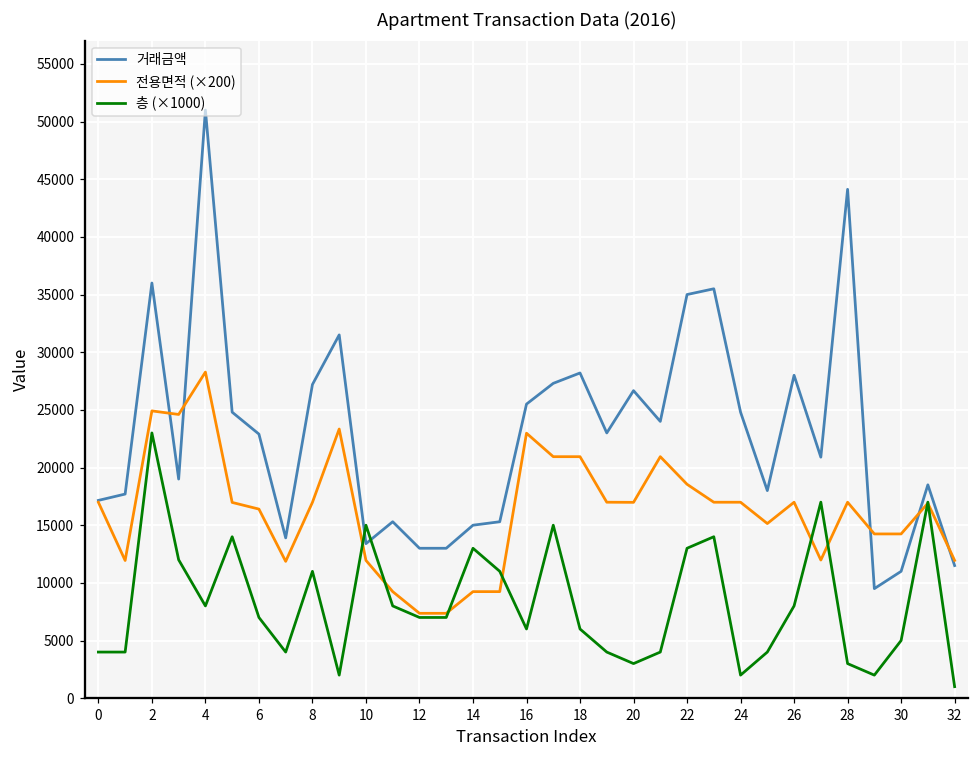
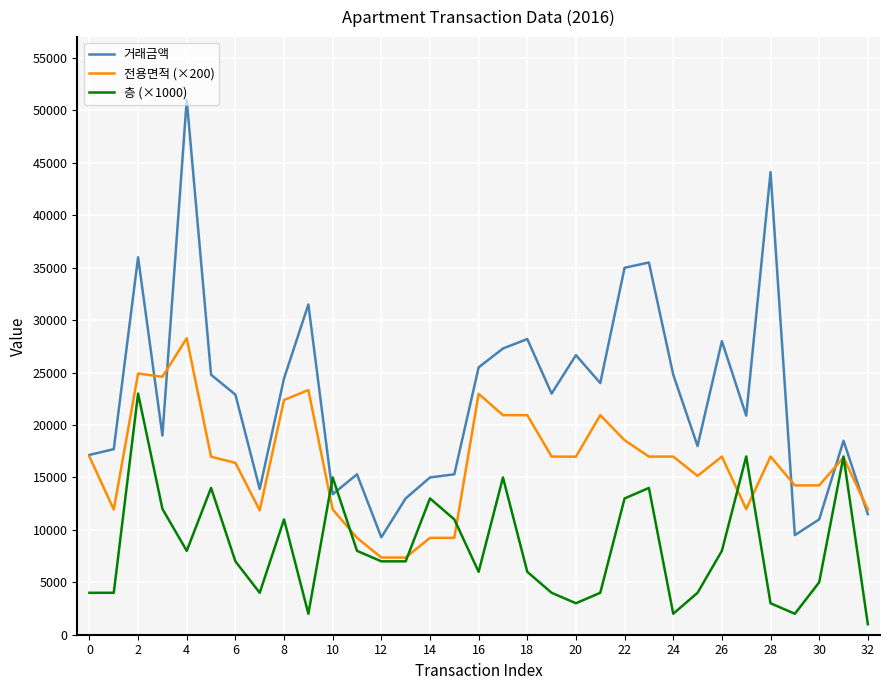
거래금액, 8: 27200 -> 24500
전용면적 (×200), 8: 17000 -> 22400
거래금액, 12: 13000 -> 9300
